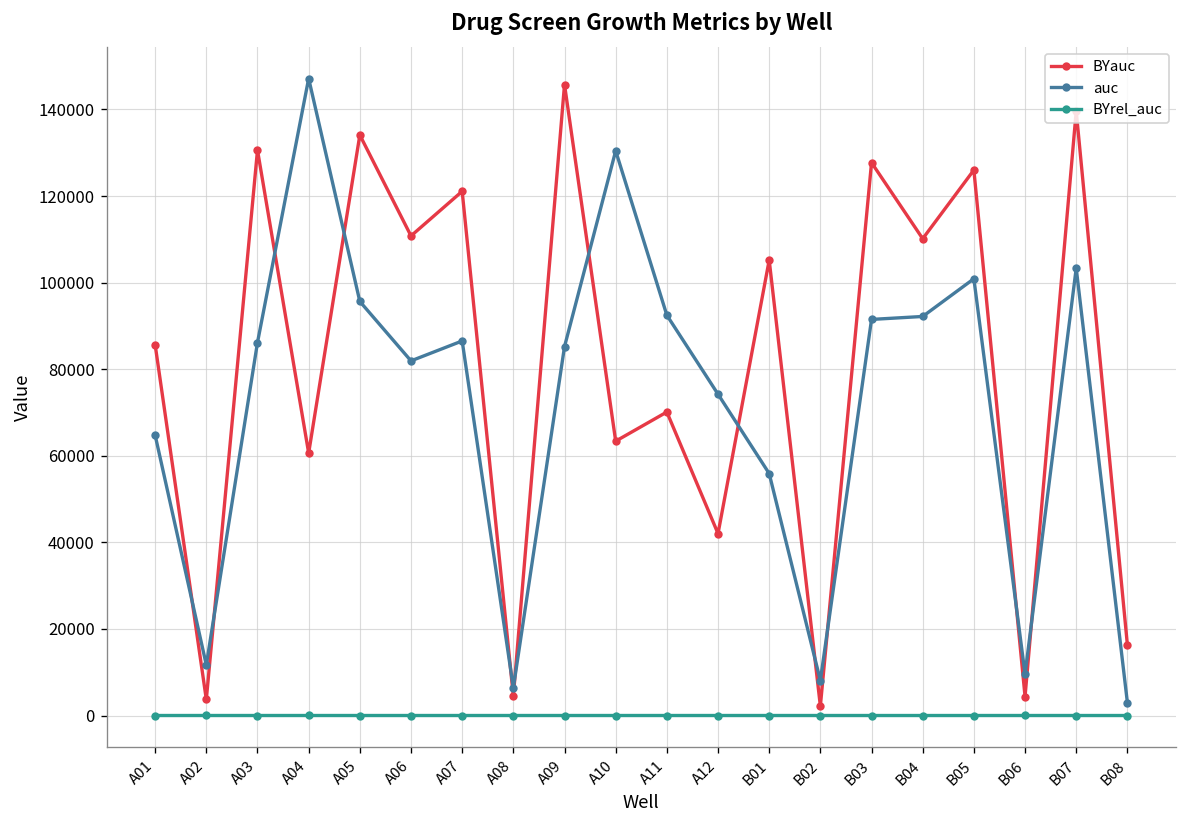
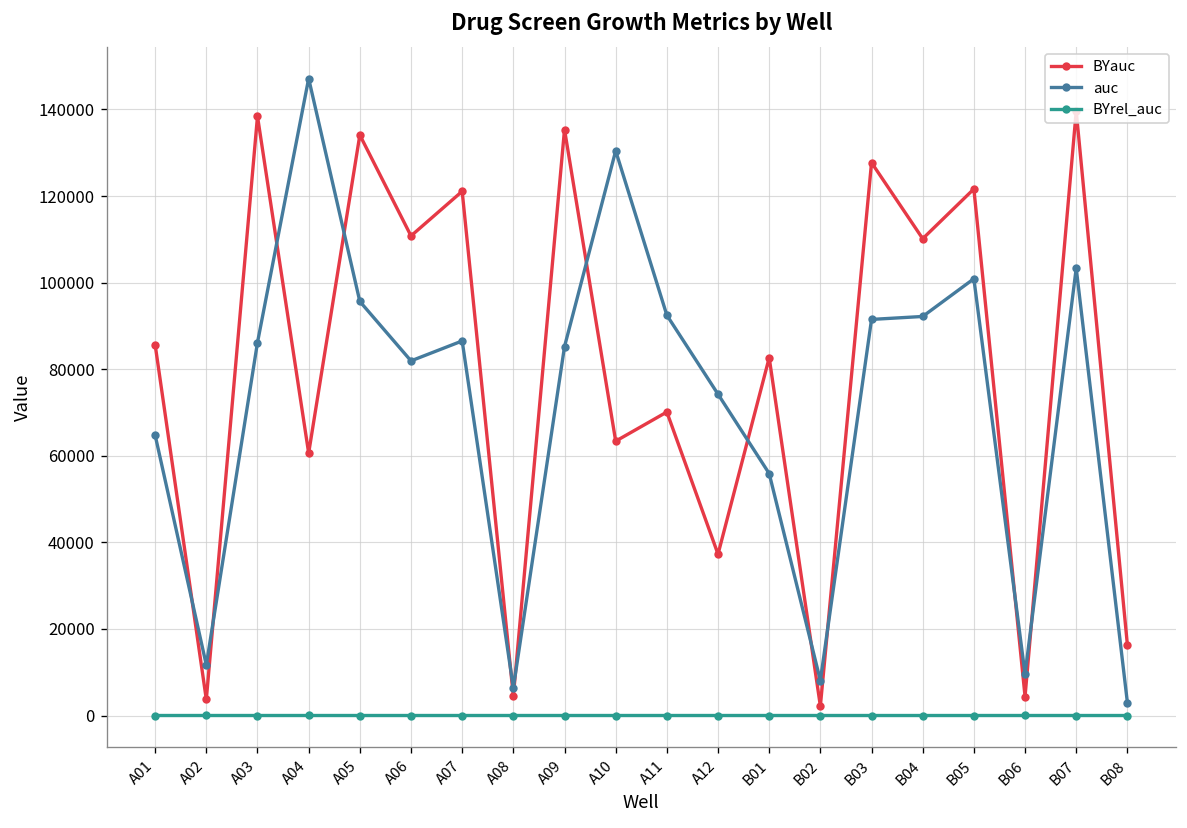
BYauc, A03: 131000 -> 138000
BYauc, A09: 146000 -> 135000
BYauc, A12: 42000 -> 37000
BYauc, B01: 105000 -> 83000
BYauc, B05: 126000 -> 122000
